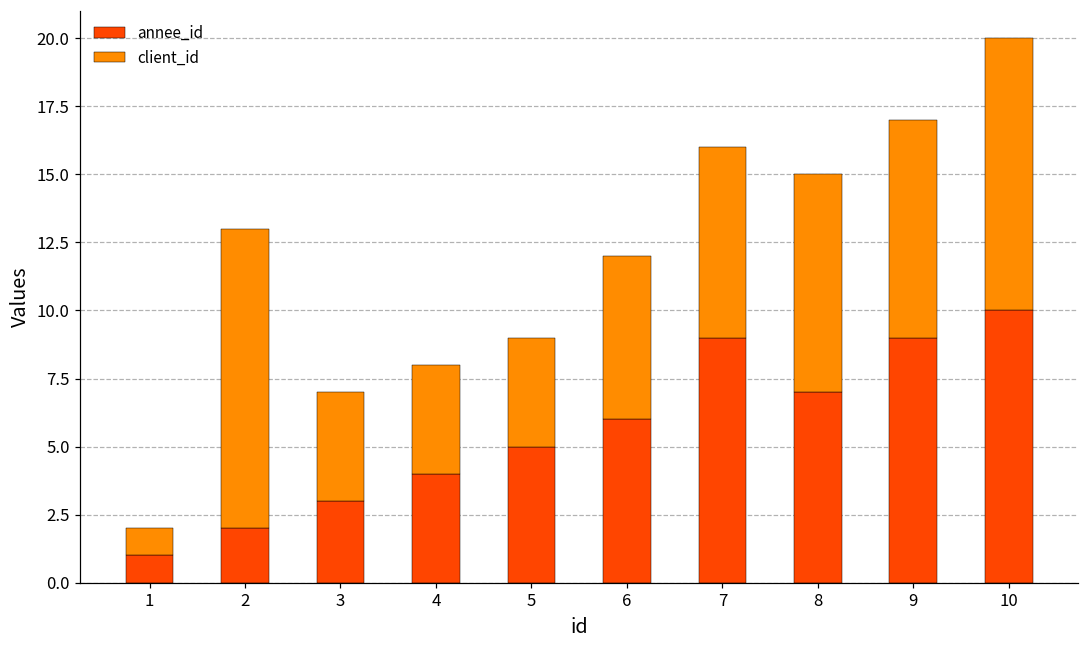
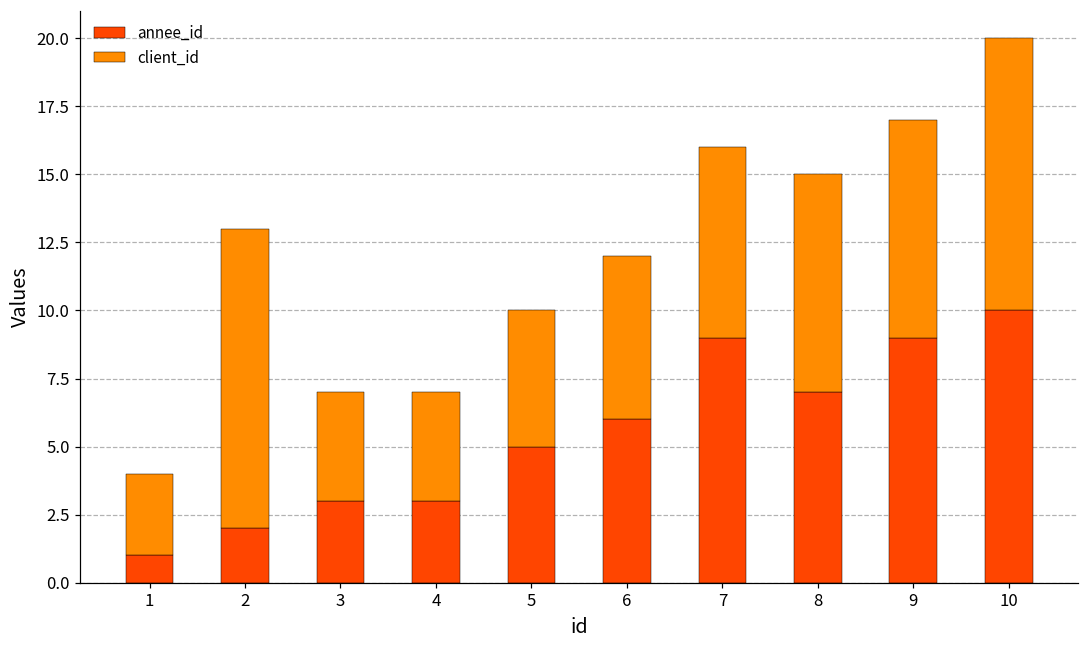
client_id, 1: 1 -> 3
annee_id, 4: 4 -> 3
client_id, 5: 4 -> 5
